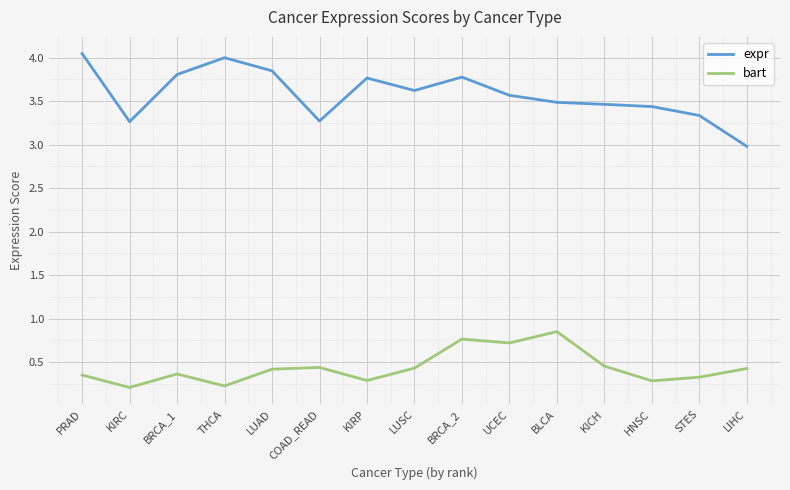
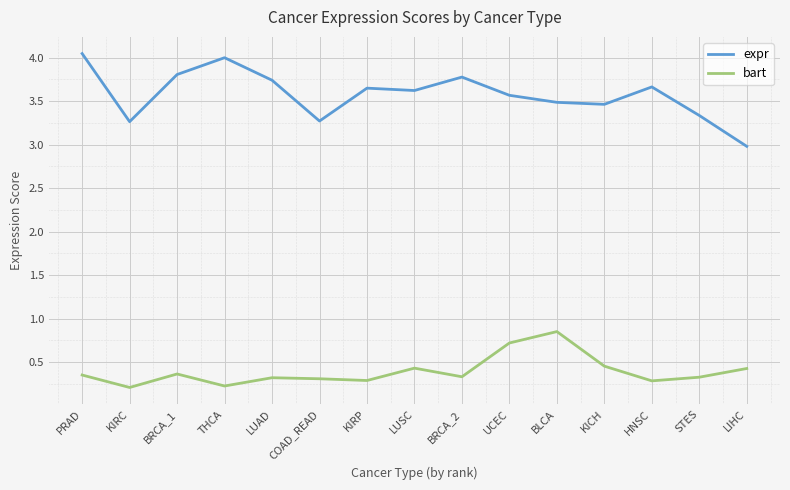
expr, LUAD: 3.8 -> 3.7
bart, LUAD: 0.4 -> 0.3
bart, COAD_READ: 0.4 -> 0.3
expr, KIRP: 3.8 -> 3.6
bart, BRCA_2: 0.8 -> 0.3
expr, HNSC: 3.4 -> 3.7
